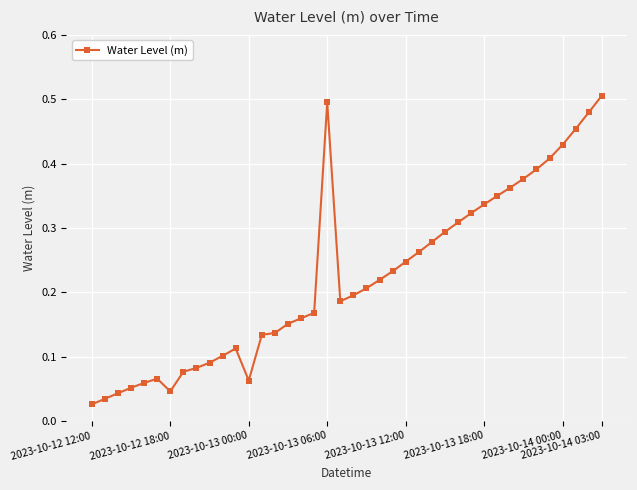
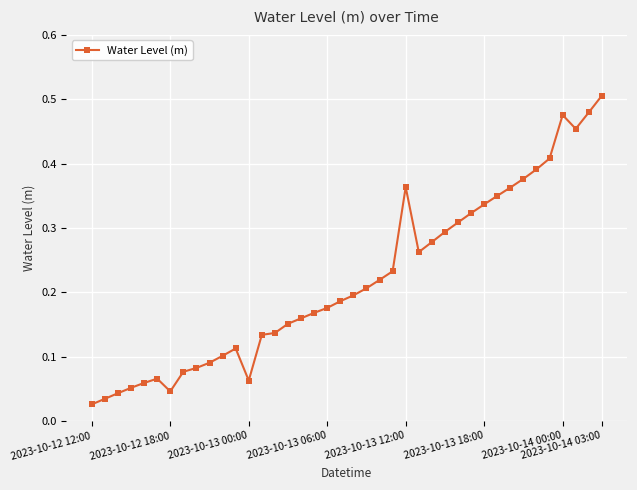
2023-10-13 06:00: 0.50 -> 0.18
2023-10-13 12:00: 0.25 -> 0.36
2023-10-14 00:00: 0.43 -> 0.48
